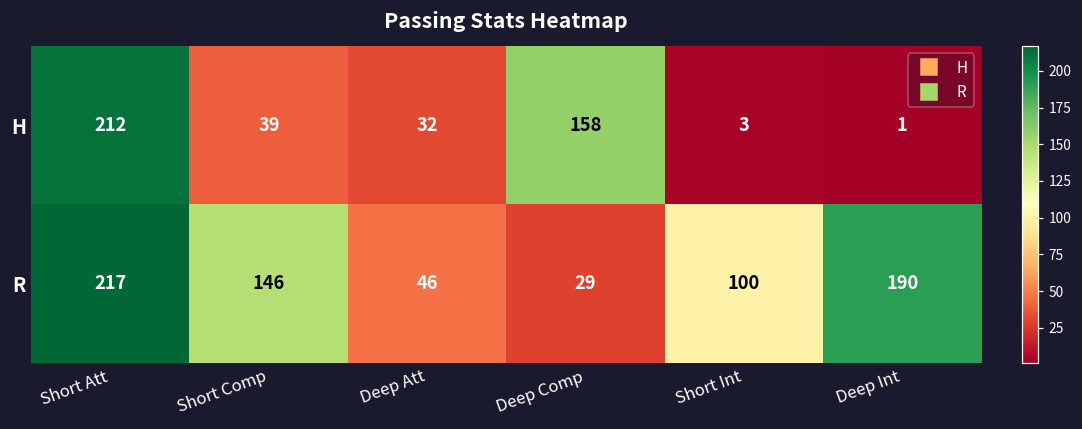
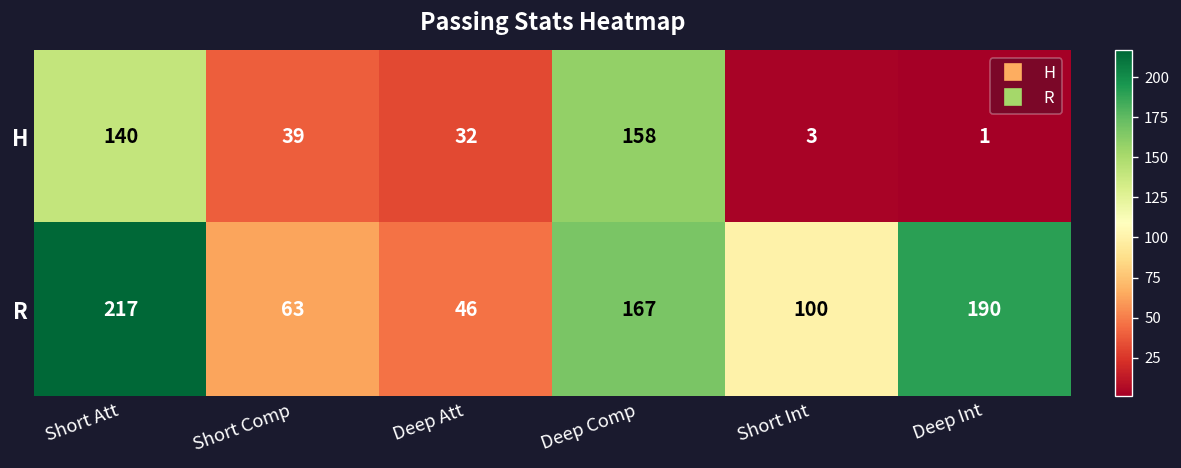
H, Short Att: 212 -> 140
R, Short Comp: 146 -> 63
R, Deep Comp: 29 -> 167
